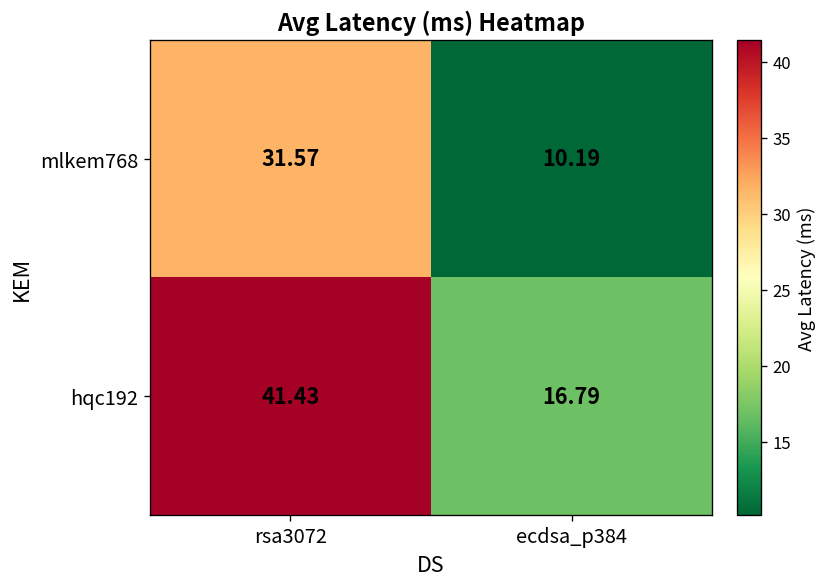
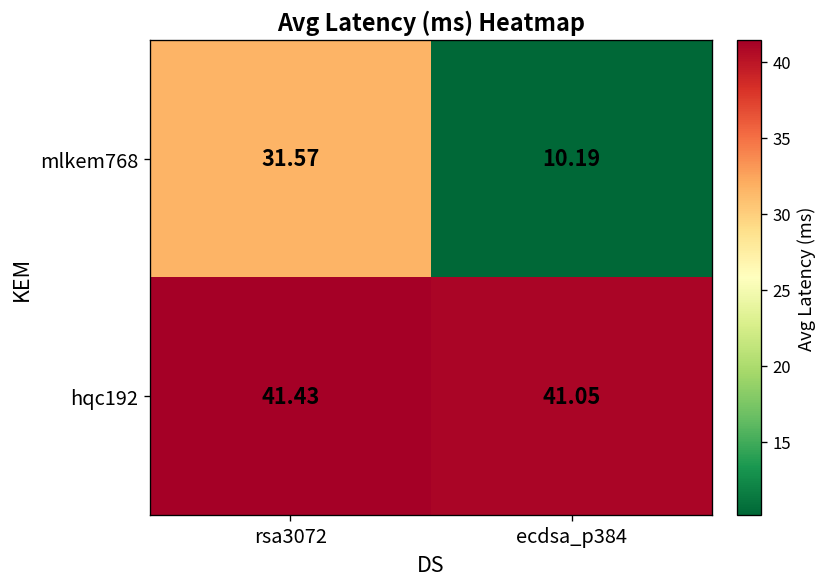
hqc192, ecdsa_p384: 16.79 -> 41.05
